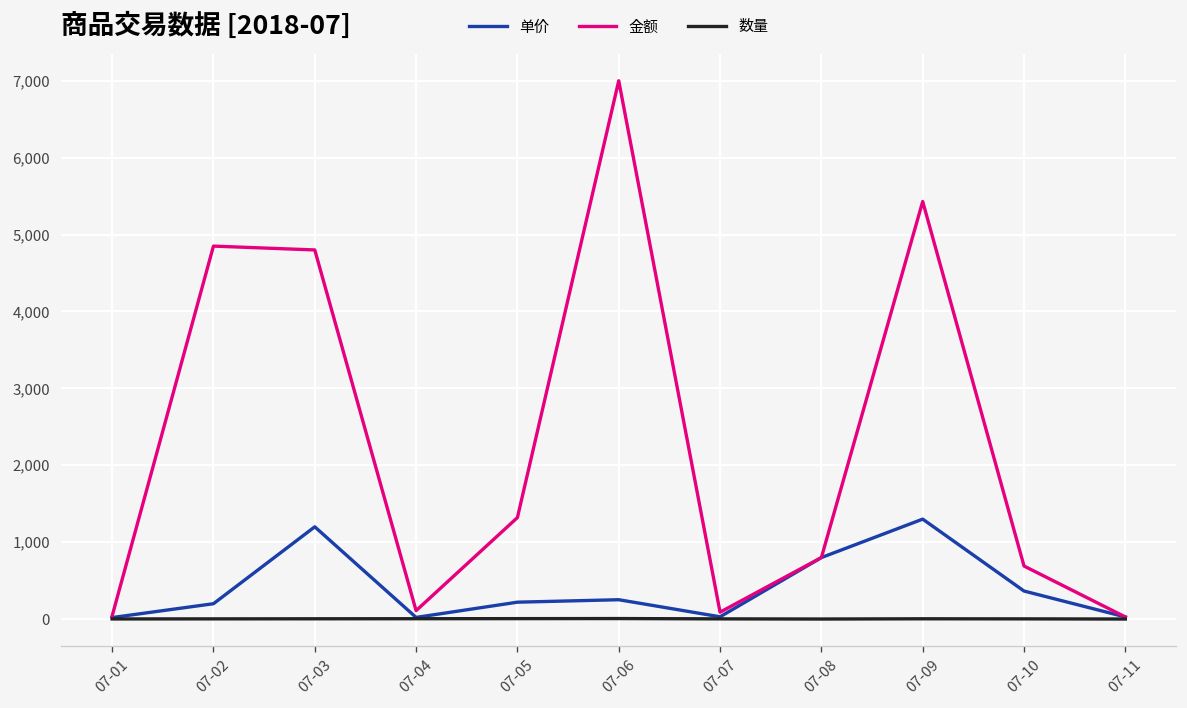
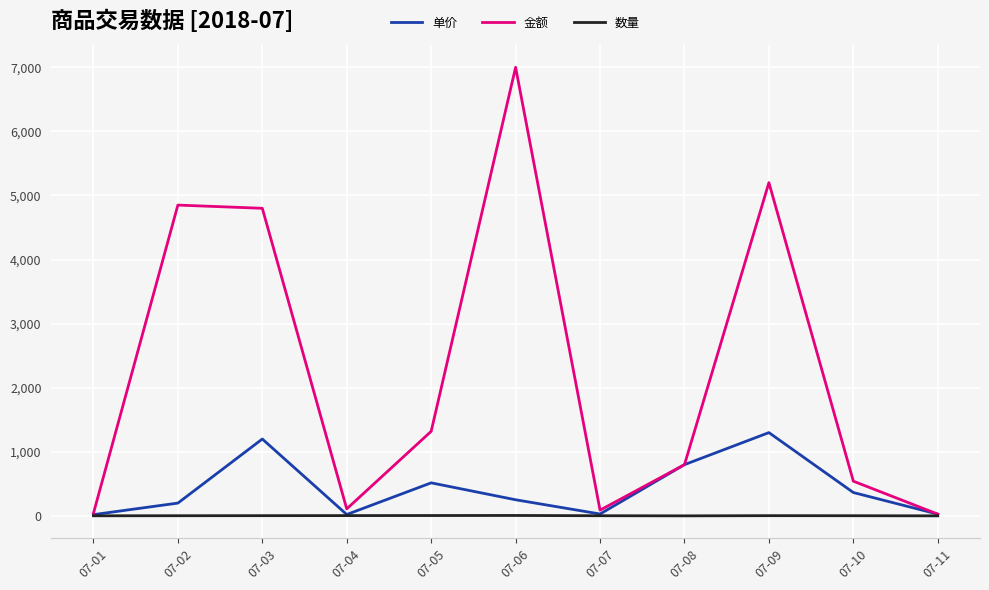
单价, 07-05: 200 -> 500
金额, 07-09: 5,400 -> 5,200
金额, 07-10: 700 -> 500
